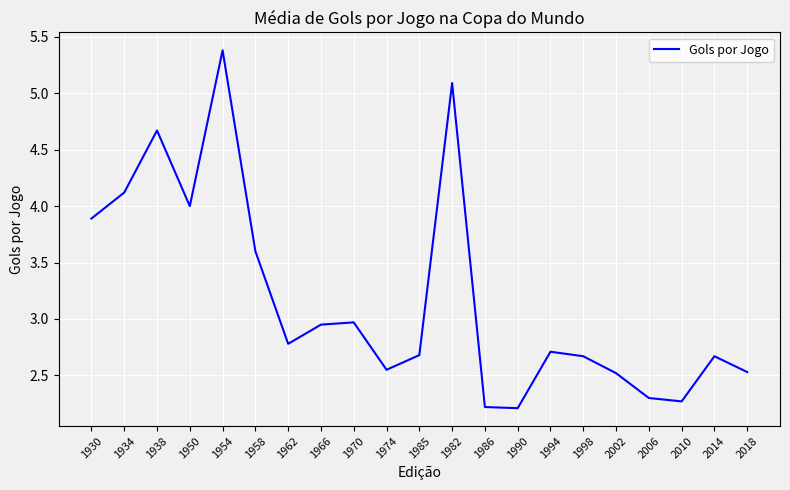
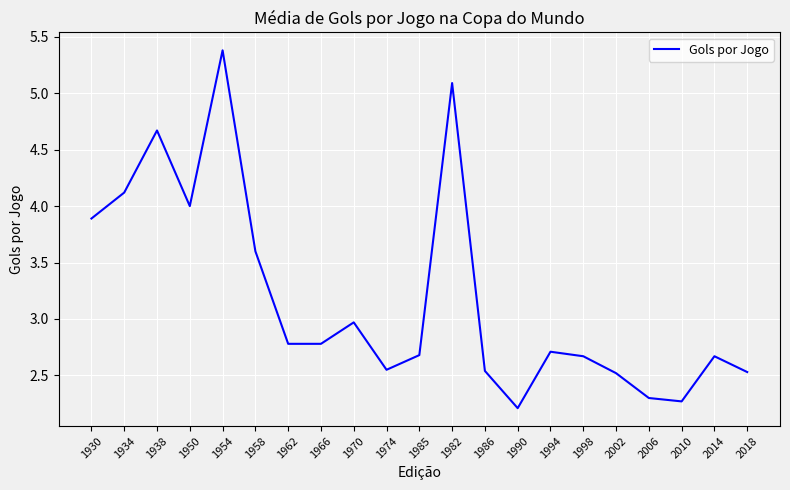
1966: 2.95 -> 2.78
1986: 2.22 -> 2.54
